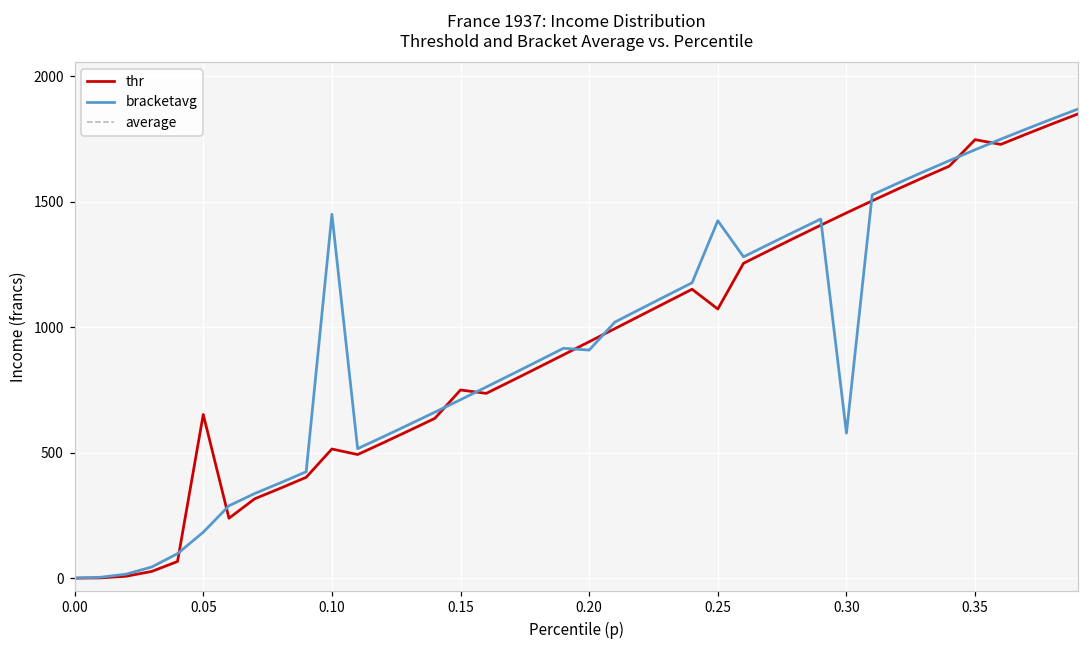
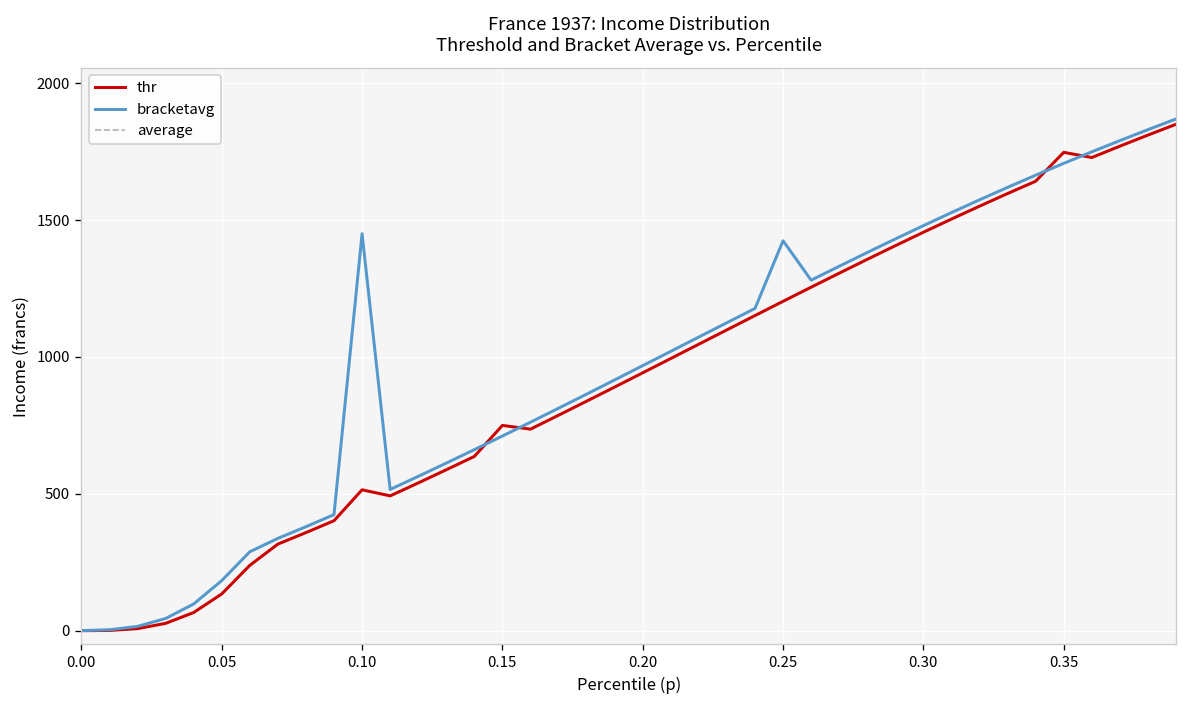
thr, 0.05: 650 -> 130
bracketavg, 0.20: 910 -> 970
thr, 0.25: 1070 -> 1200
bracketavg, 0.30: 580 -> 1480
